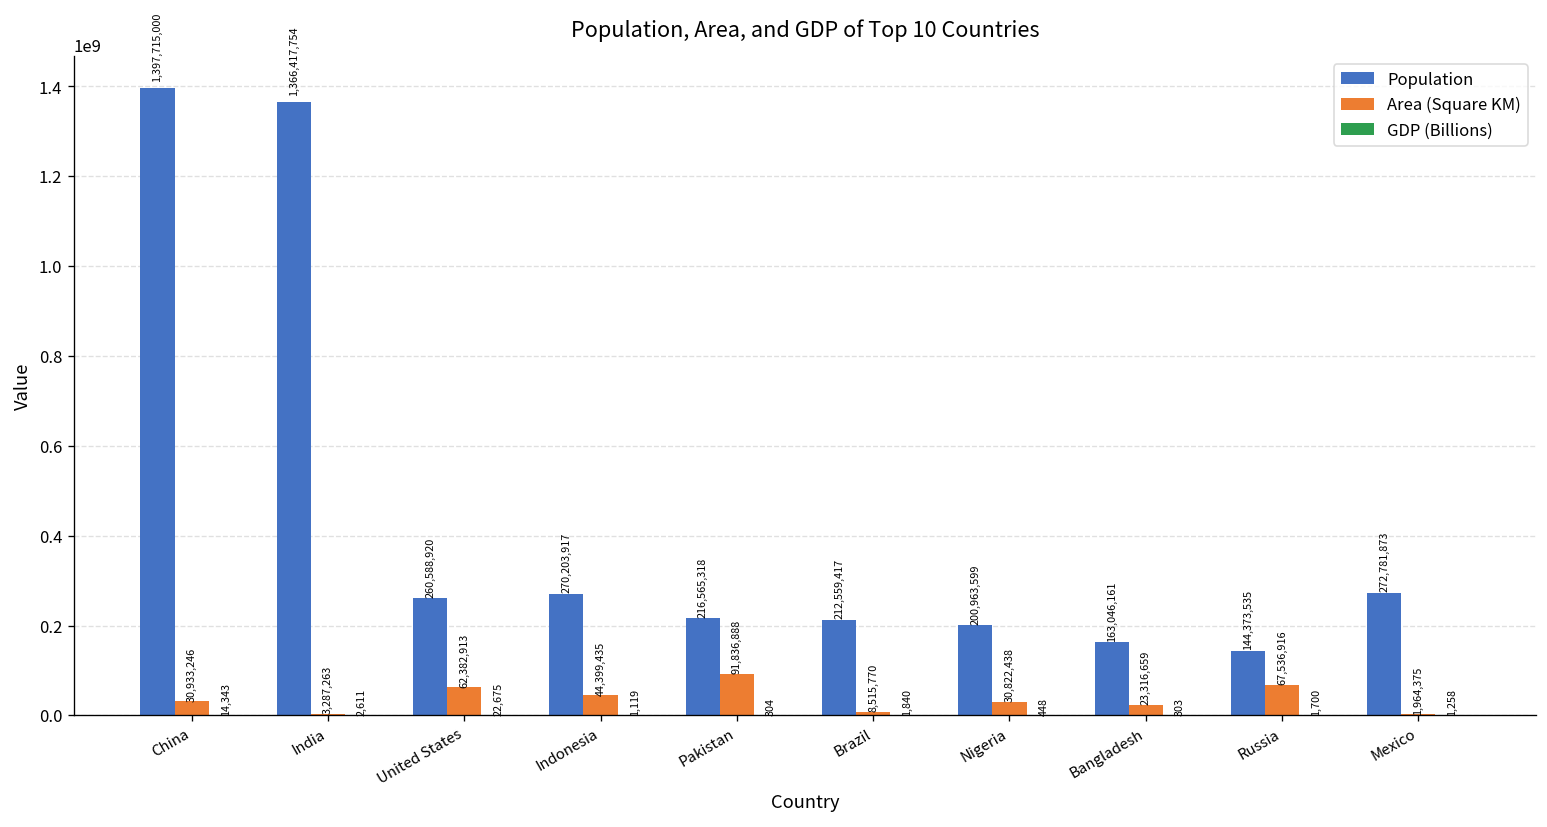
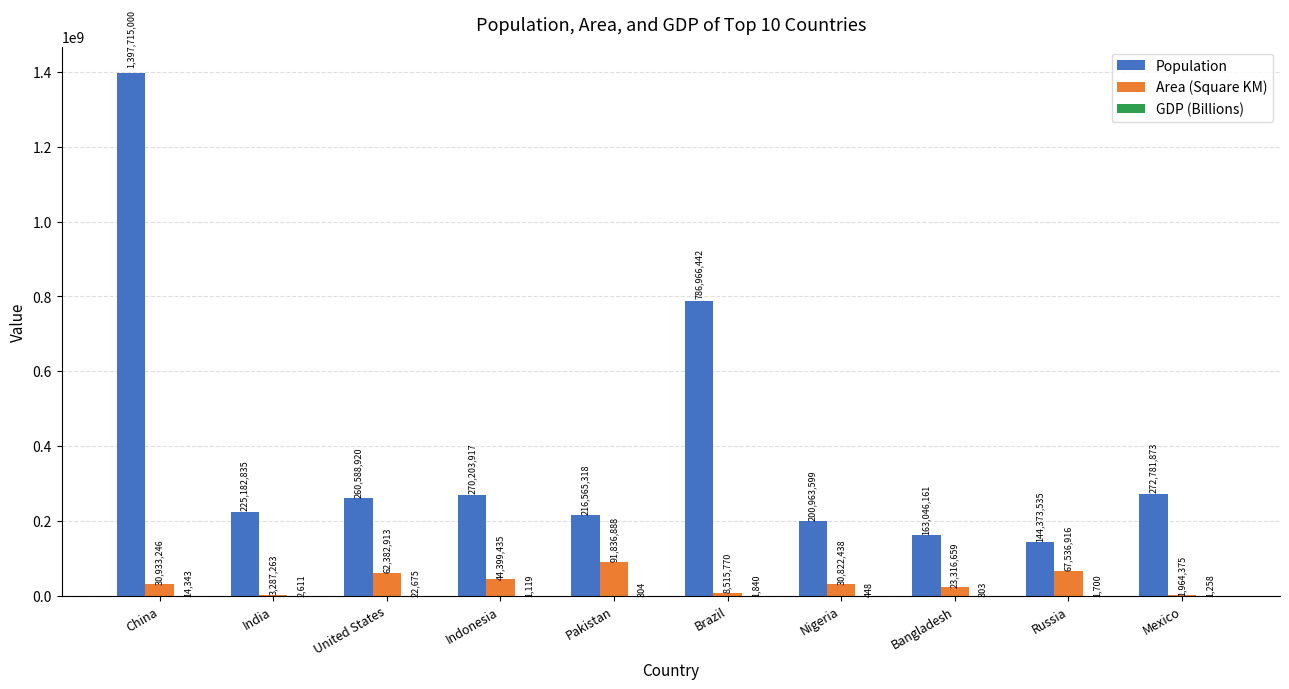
Population, India: 1,366,417,754 -> 225,182,835
Population, Brazil: 212,559,417 -> 786,966,442
